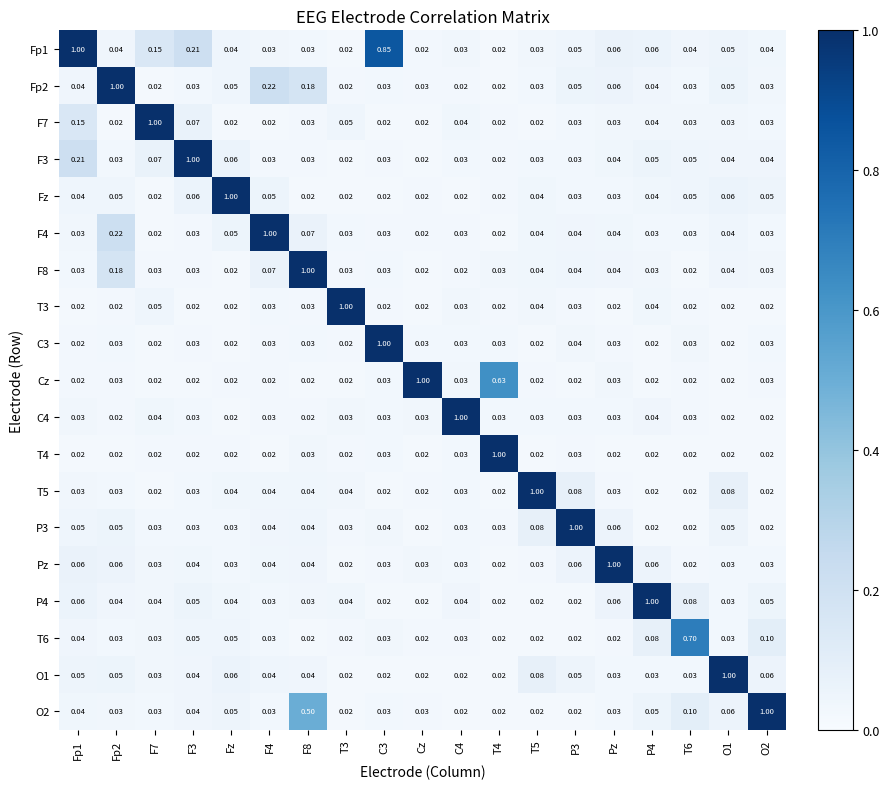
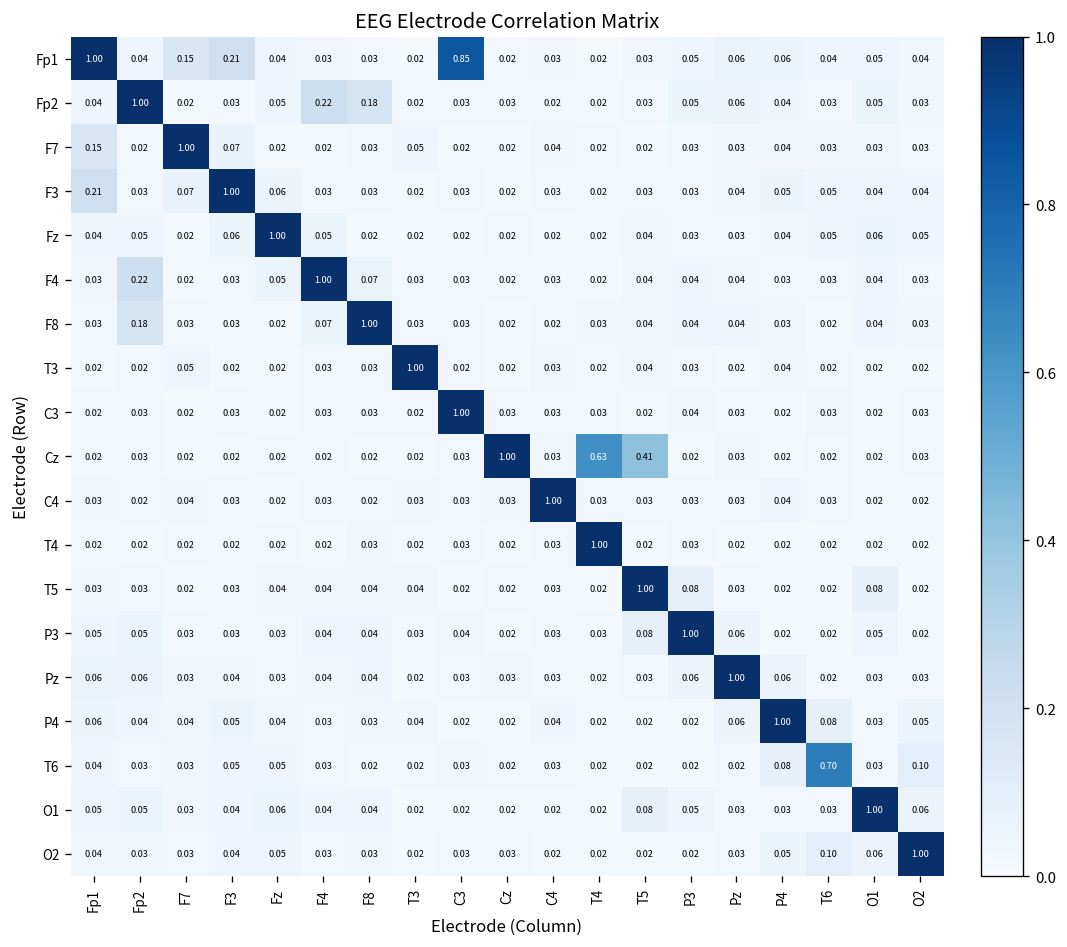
Cz, T5: 0.02 -> 0.41
O2, F8: 0.50 -> 0.03
